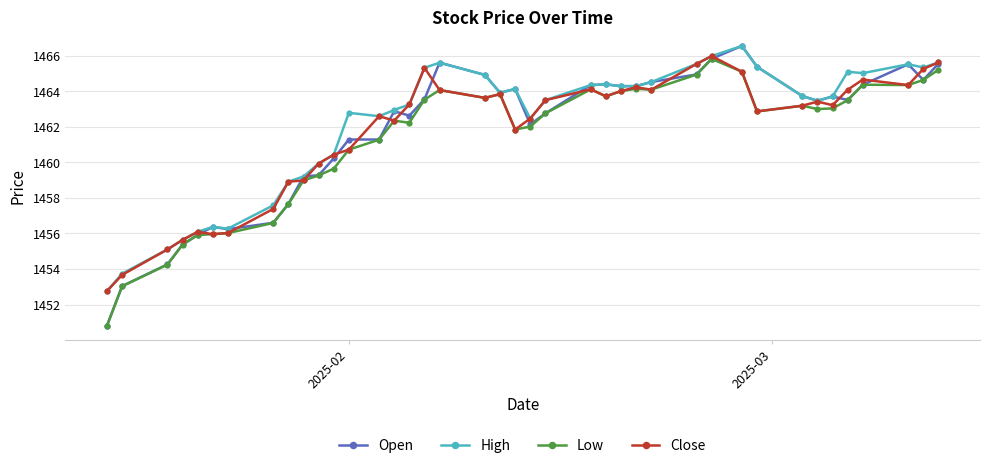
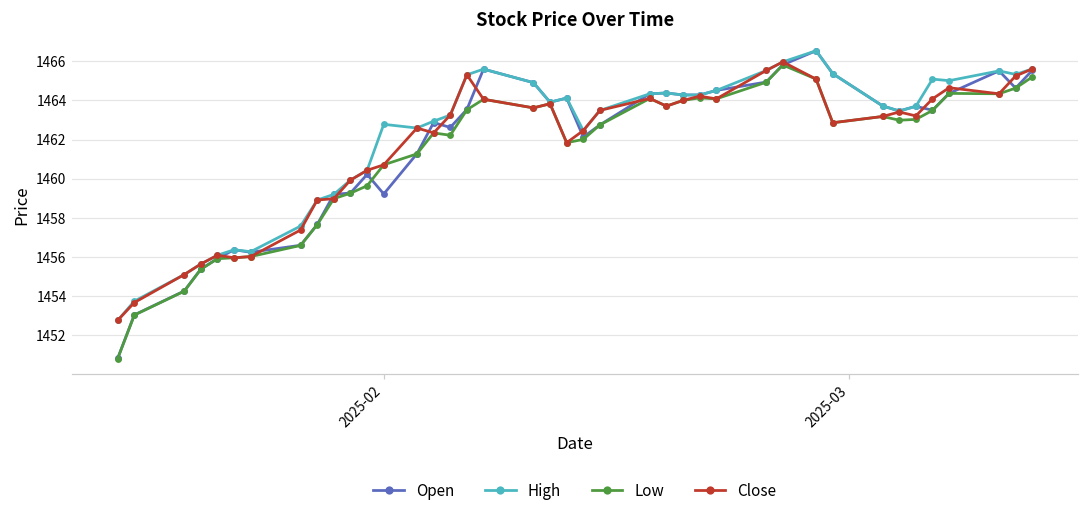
Open, 2025-02: 1461.3 -> 1459.2
